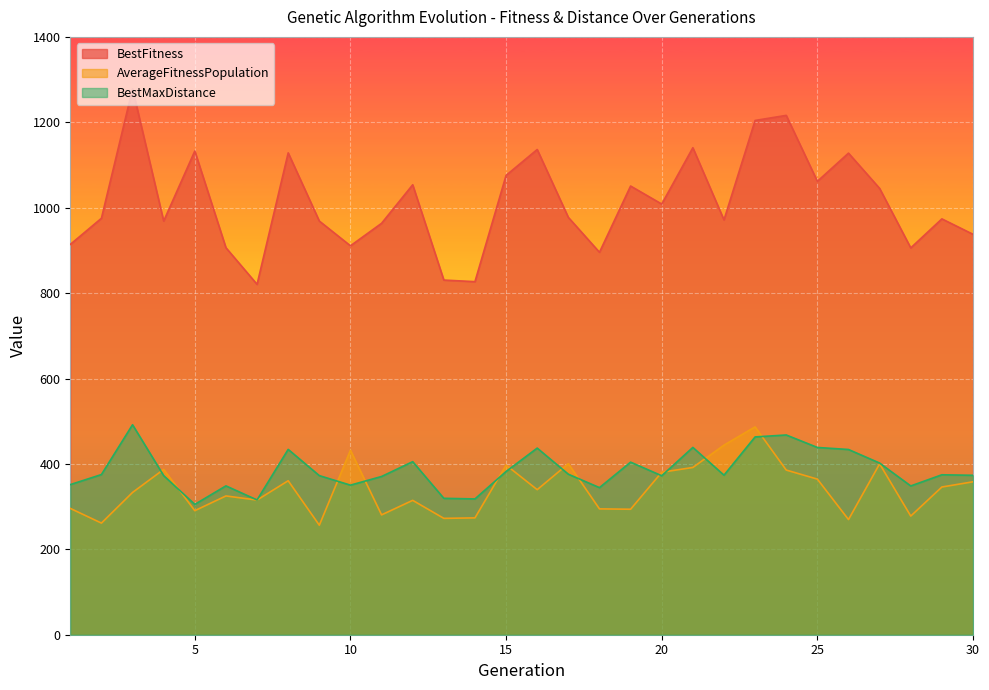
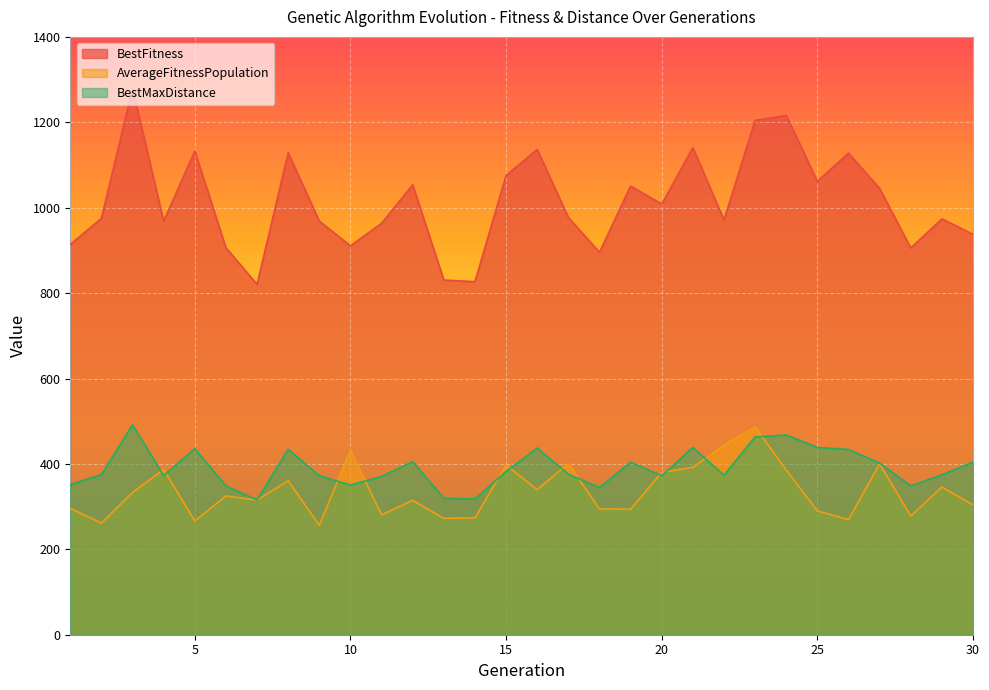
AverageFitnessPopulation, 5: 290 -> 270
BestMaxDistance, 5: 310 -> 440
AverageFitnessPopulation, 25: 360 -> 290
AverageFitnessPopulation, 30: 360 -> 300
BestMaxDistance, 30: 370 -> 400
